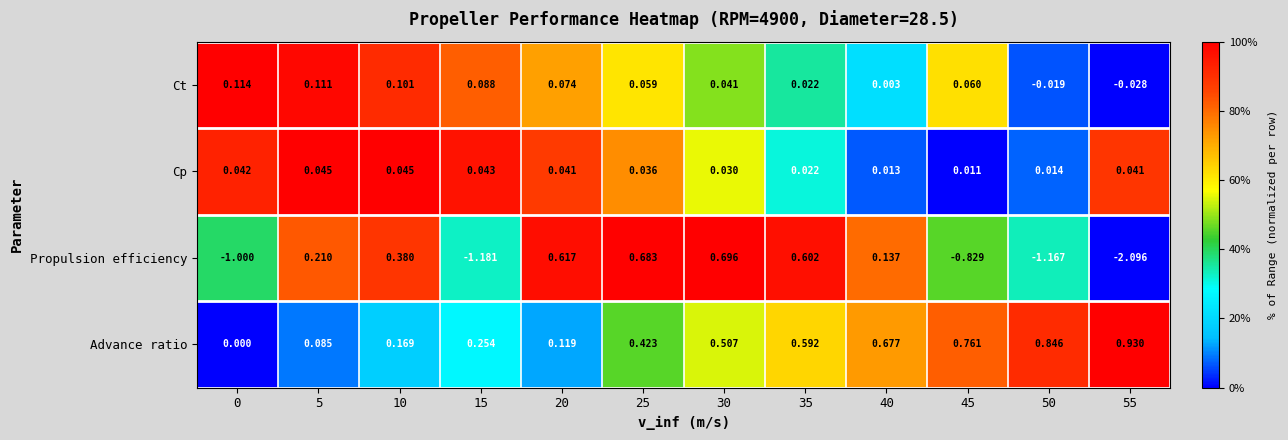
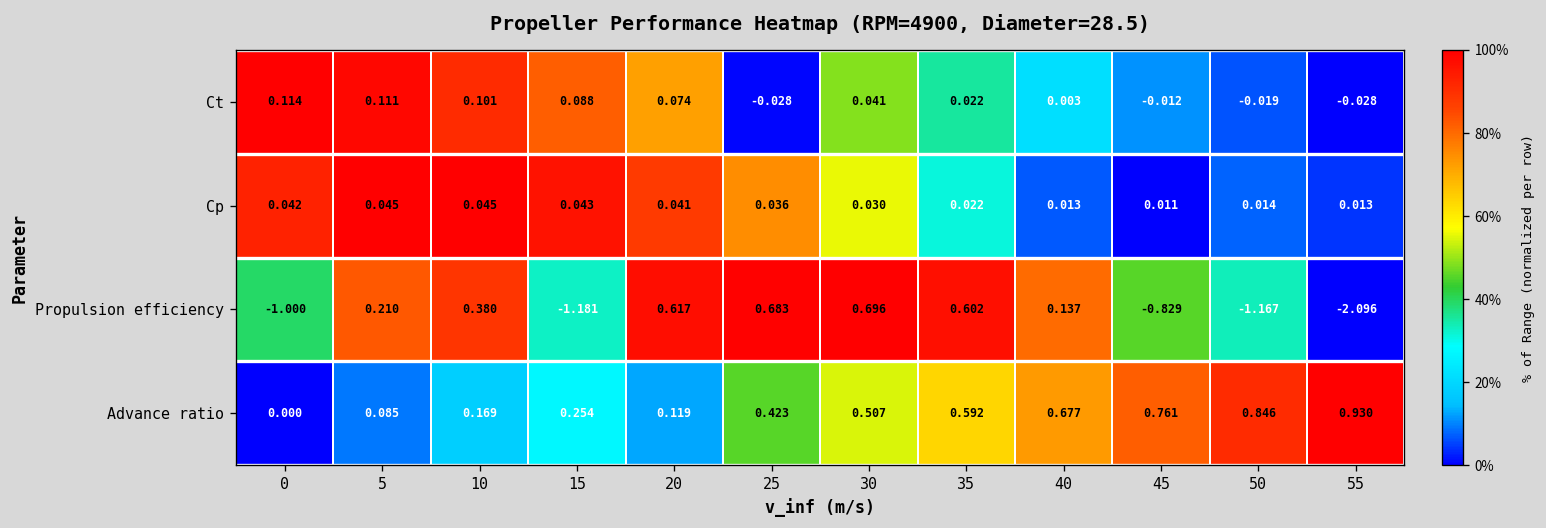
Ct, 25: 0.059 -> -0.028
Ct, 45: 0.060 -> -0.012
Cp, 55: 0.041 -> 0.013
